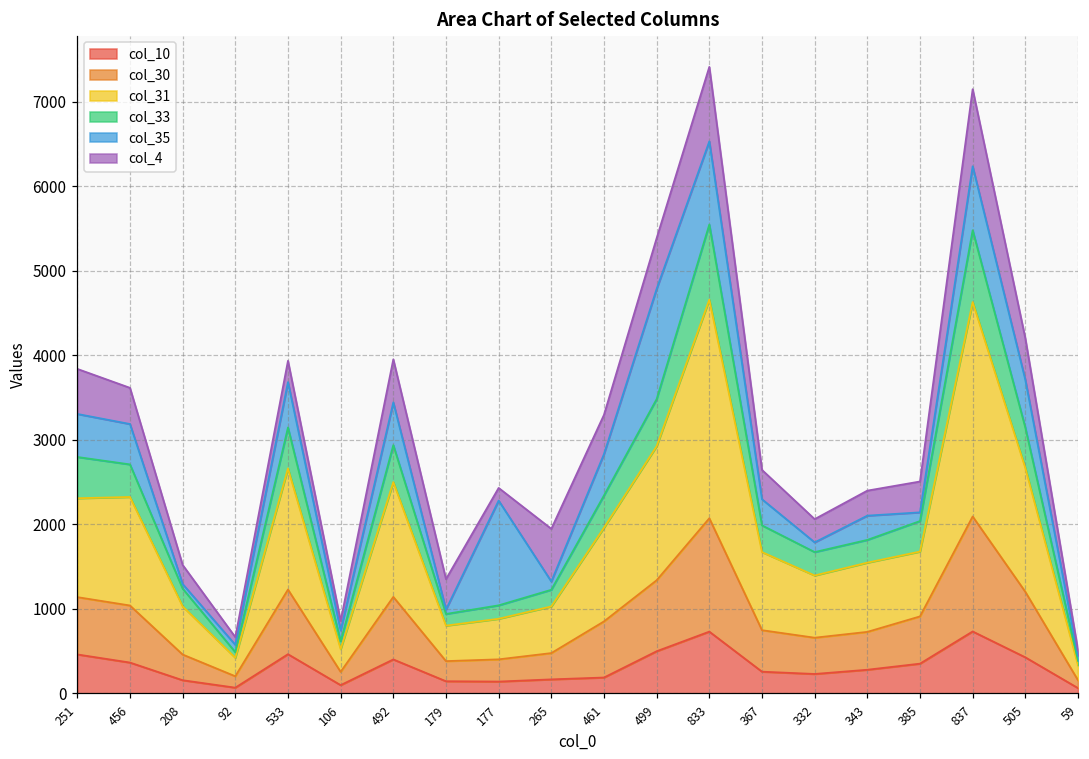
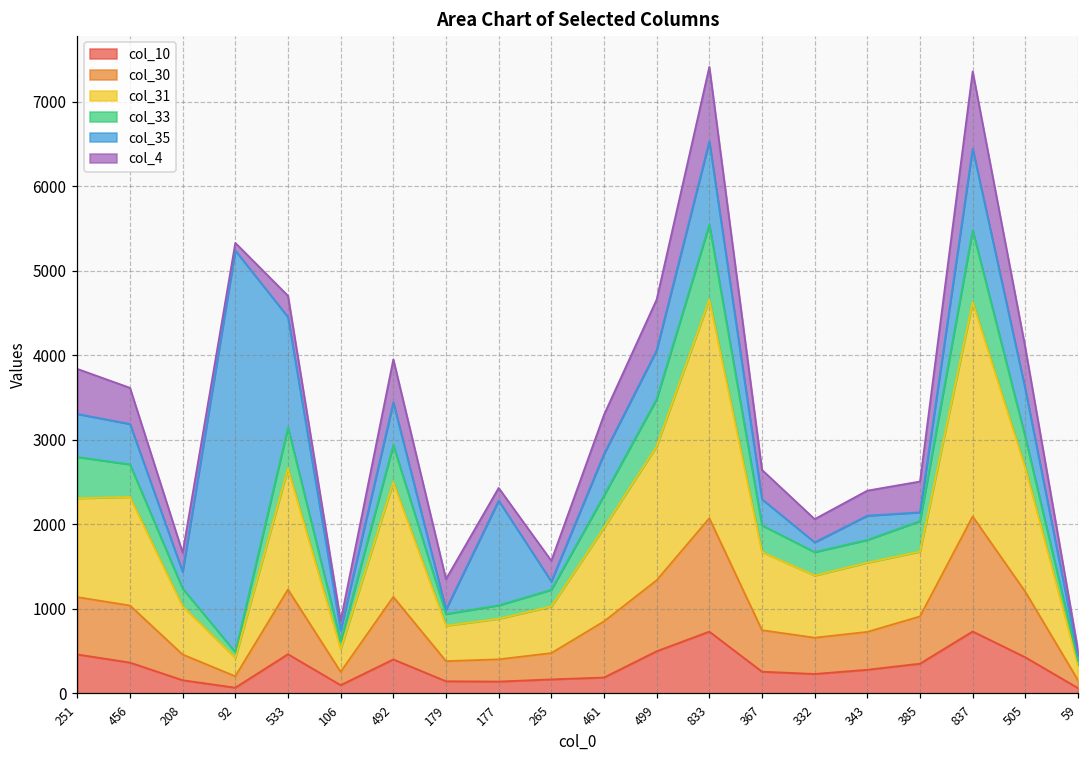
col_35, 208: 100 -> 200
col_35, 92: 100 -> 4800
col_35, 533: 500 -> 1300
col_4, 265: 600 -> 200
col_35, 499: 1300 -> 600
col_35, 837: 800 -> 1000
col_33, 505: 500 -> 400
